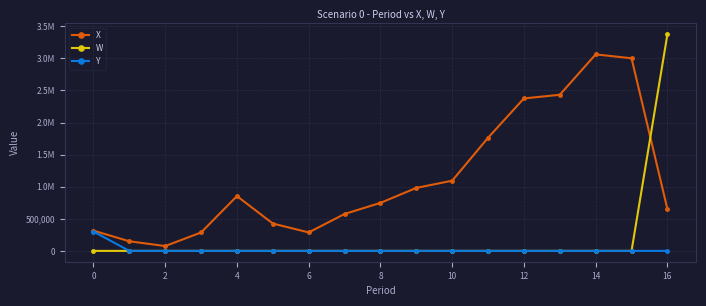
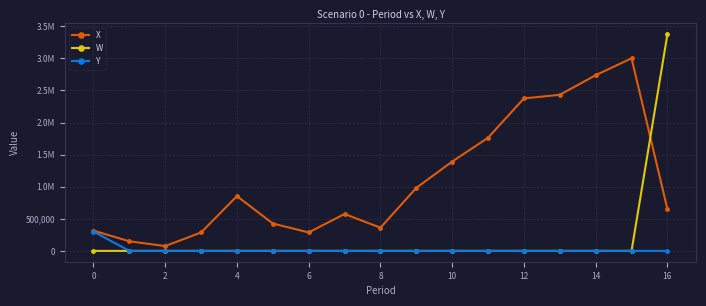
X, 8: 700,000 -> 400,000
X, 10: 1,100,000 -> 1,400,000
X, 14: 3,100,000 -> 2,700,000
